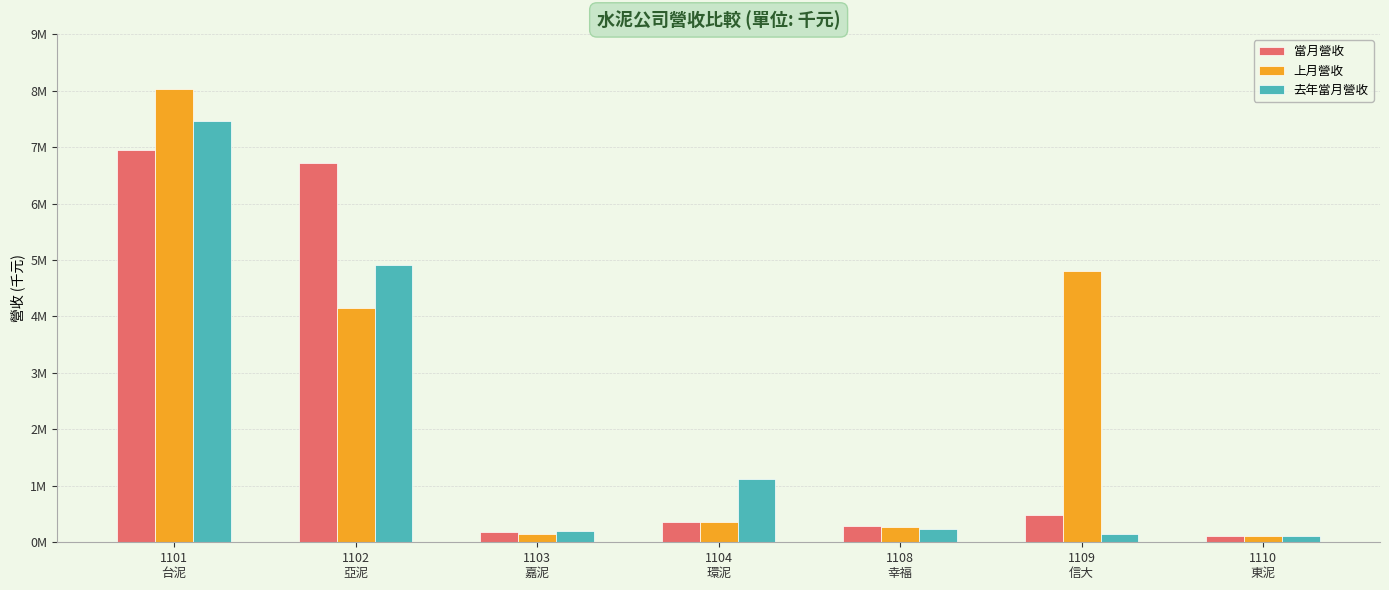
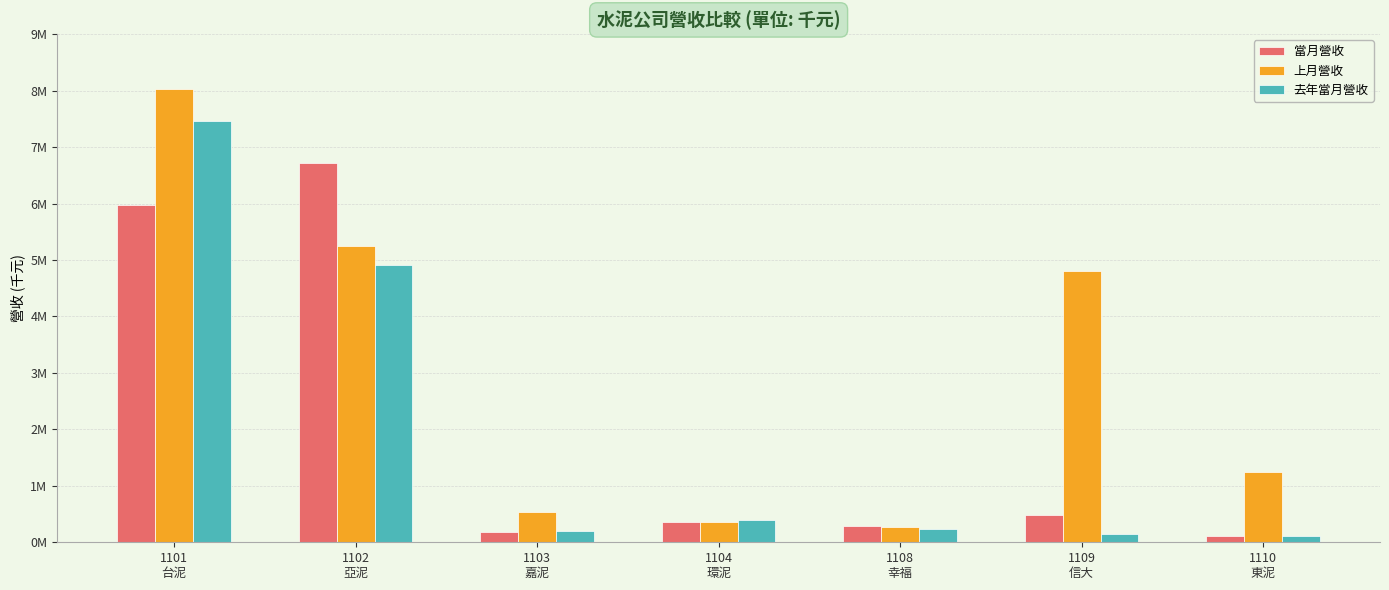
當月營收, 1101 台泥: 7000000 -> 6000000
上月營收, 1102 亞泥: 4200000 -> 5300000
上月營收, 1103 嘉泥: 200000 -> 500000
去年當月營收, 1104 環泥: 1100000 -> 400000
上月營收, 1110 東泥: 100000 -> 1200000
